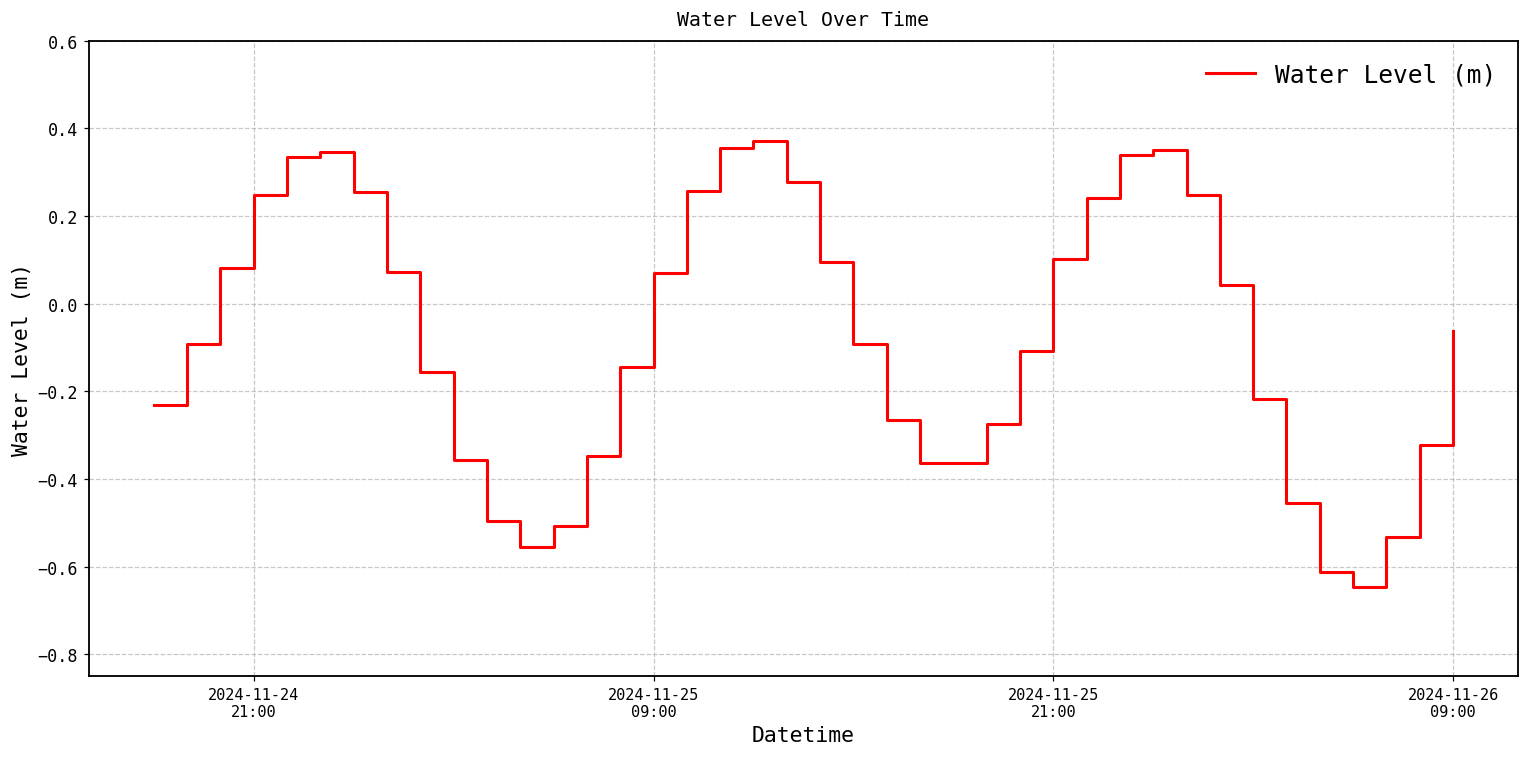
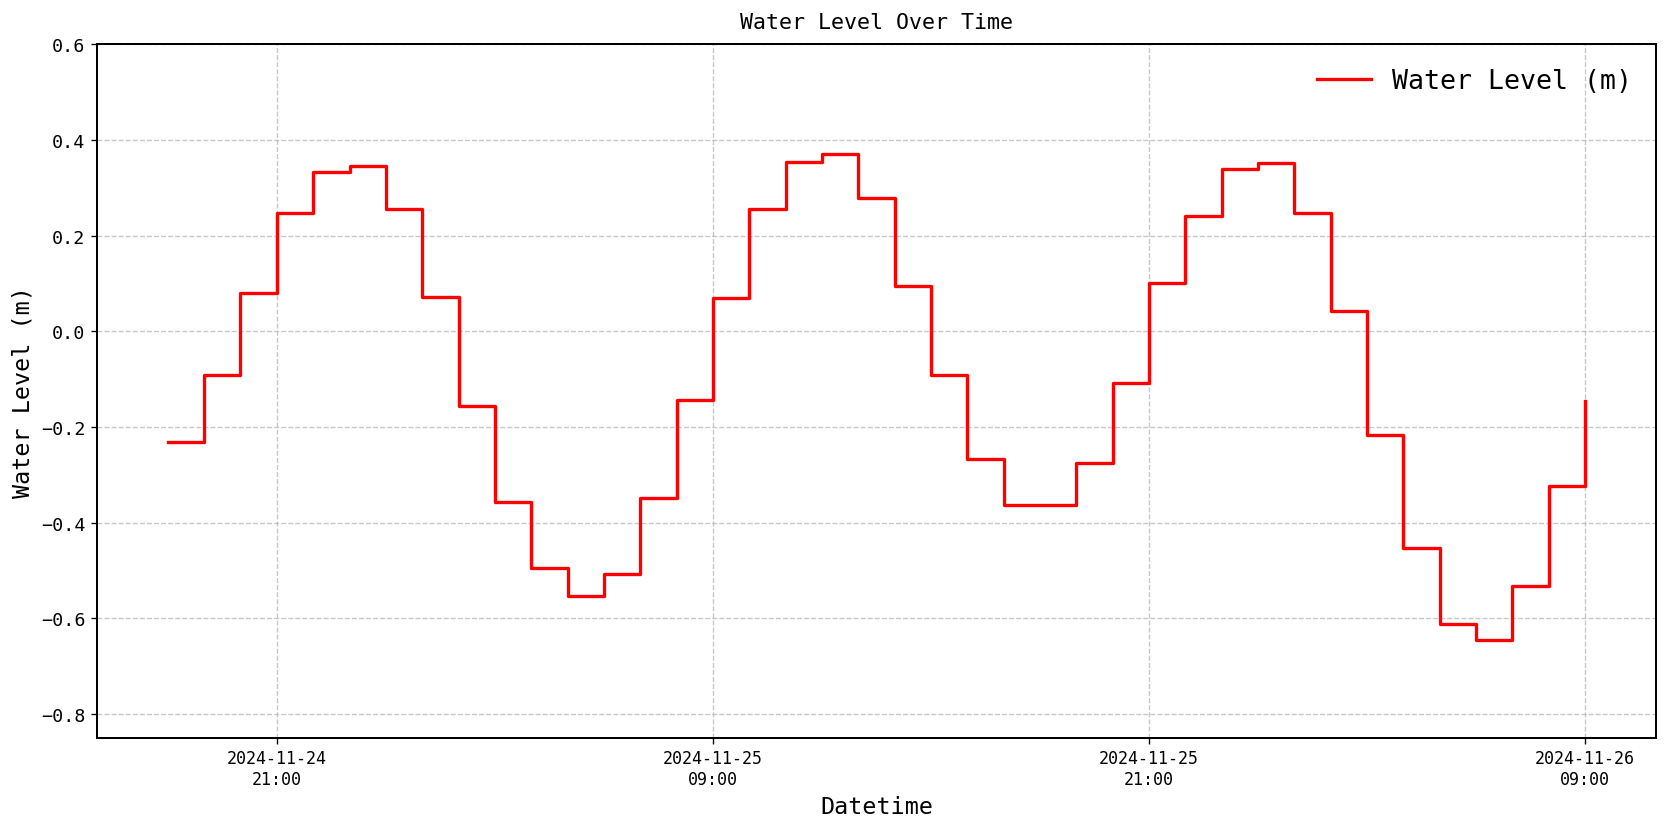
2024-11-26 09:00: -0.06 -> -0.15
